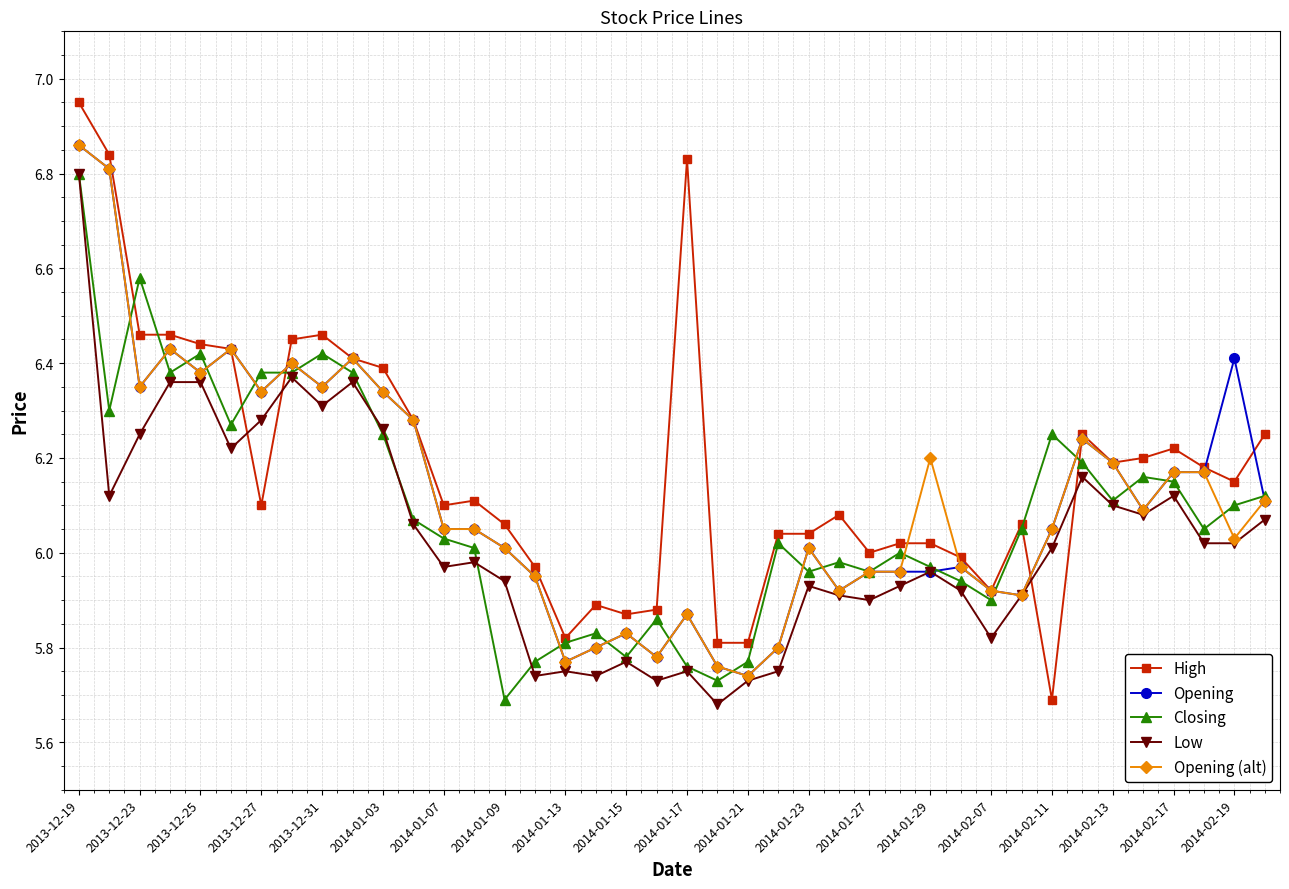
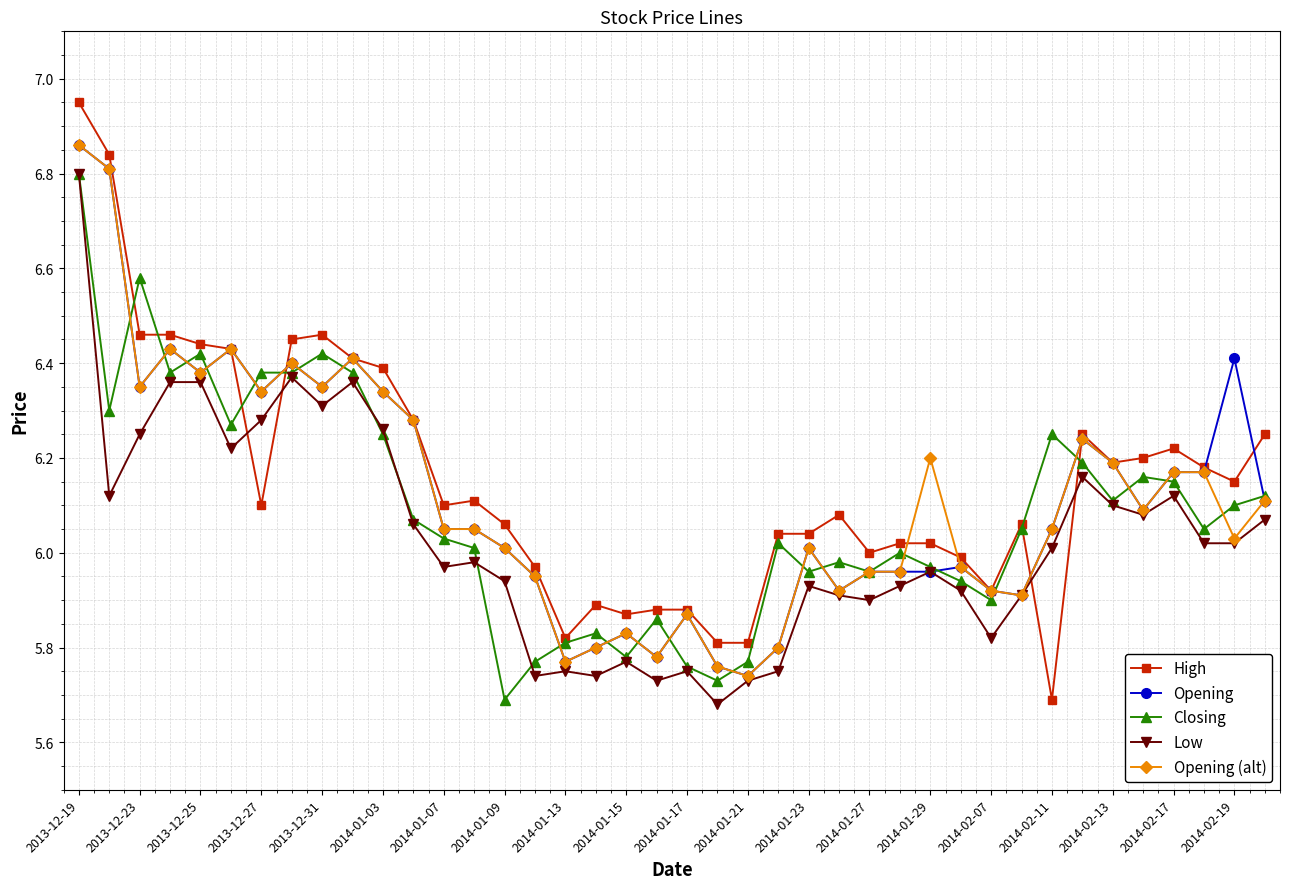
High, 2014-01-17: 6.83 -> 5.88
